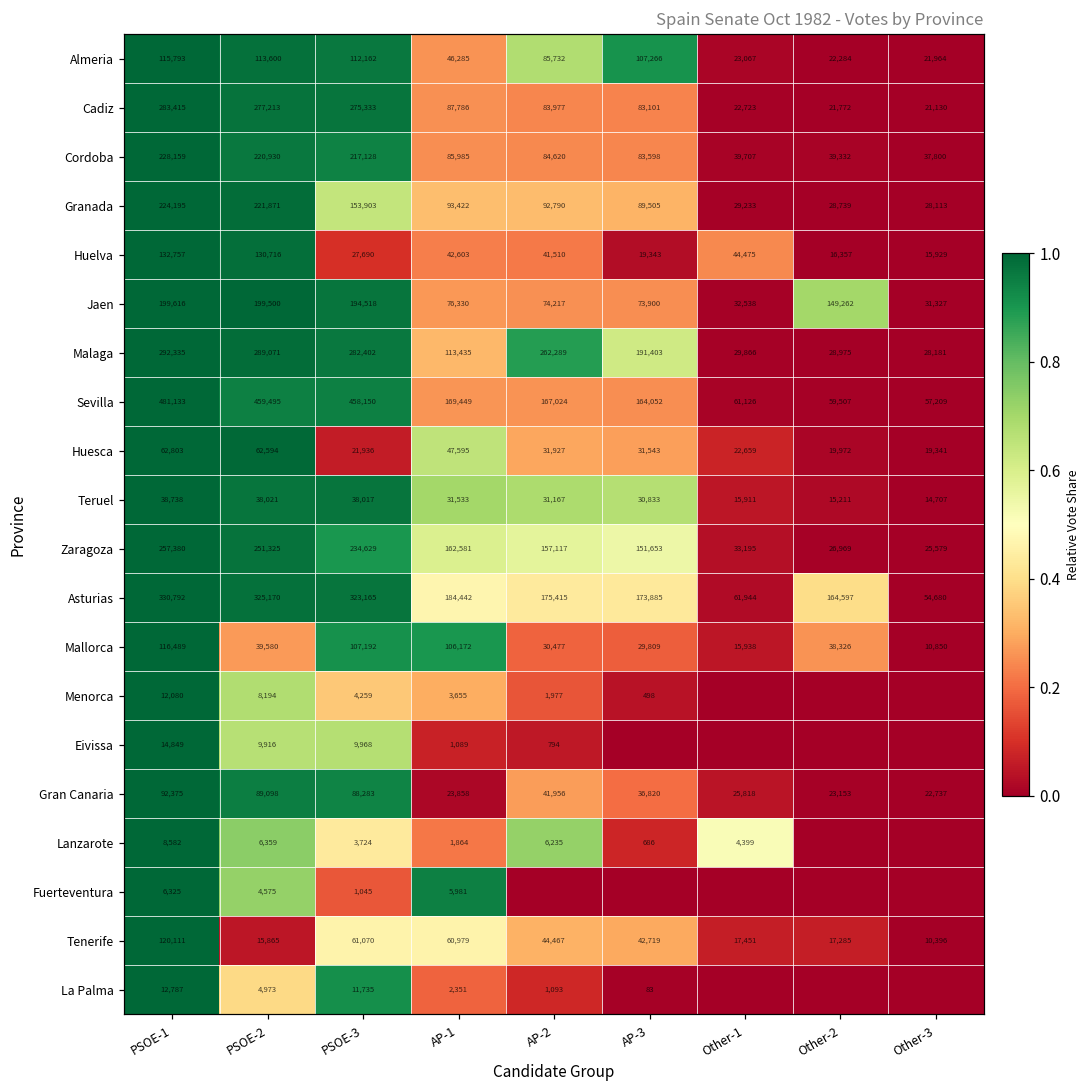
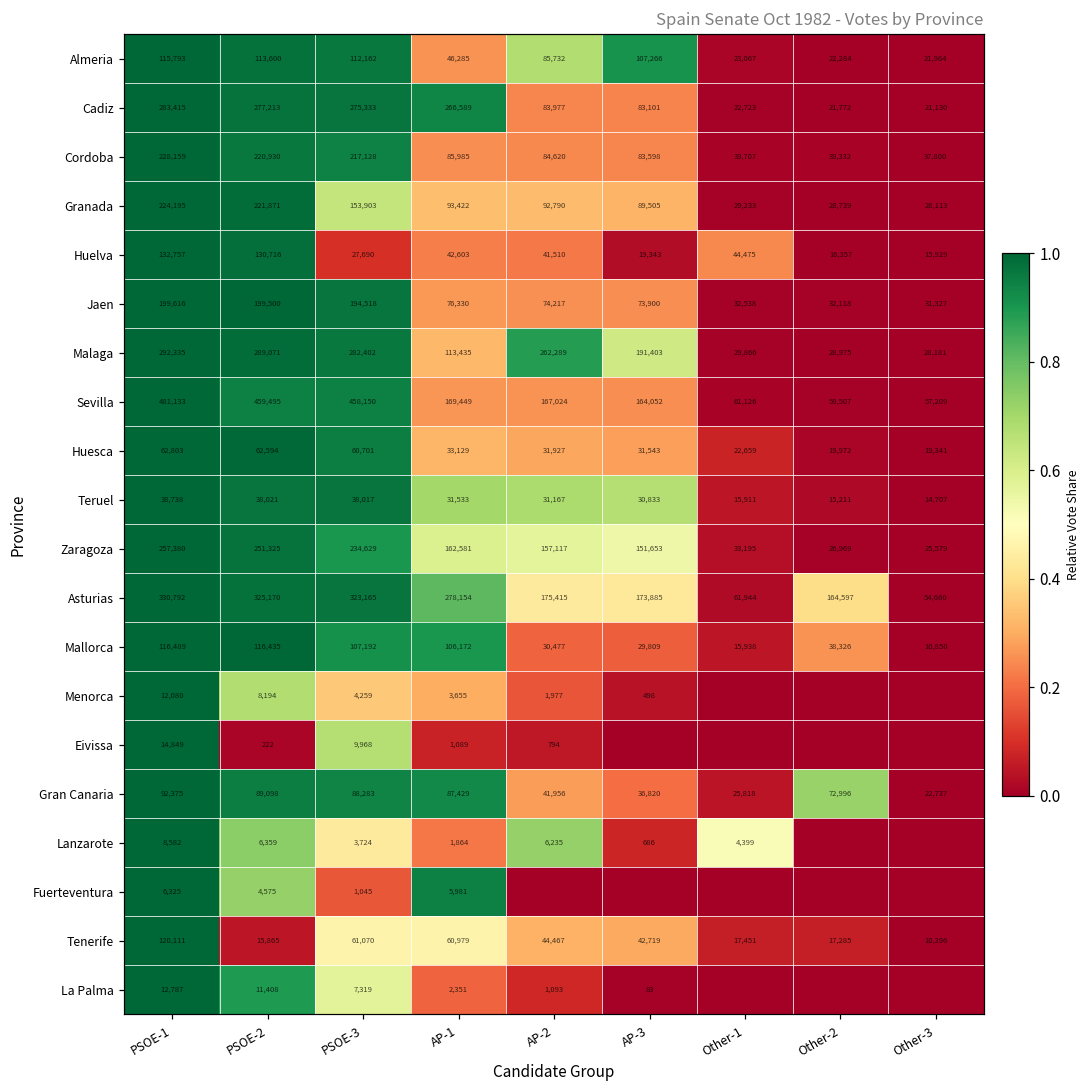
Cadiz, AP-1: 87,786 -> 266,589
Jaen, Other-2: 149,262 -> 32,118
Huesca, PSOE-3: 21,936 -> 60,701
Huesca, AP-1: 47,595 -> 33,129
Asturias, AP-1: 184,442 -> 278,154
Mallorca, PSOE-2: 39,580 -> 116,435
Eivissa, PSOE-2: 9,916 -> 222
Gran Canaria, AP-1: 23,858 -> 87,429
Gran Canaria, Other-2: 23,153 -> 72,996
La Palma, PSOE-2: 4,973 -> 11,408
La Palma, PSOE-3: 11,735 -> 7,319
